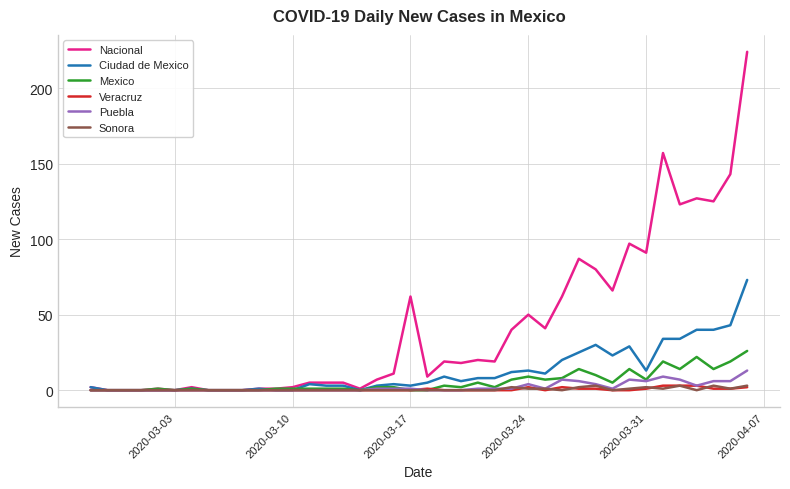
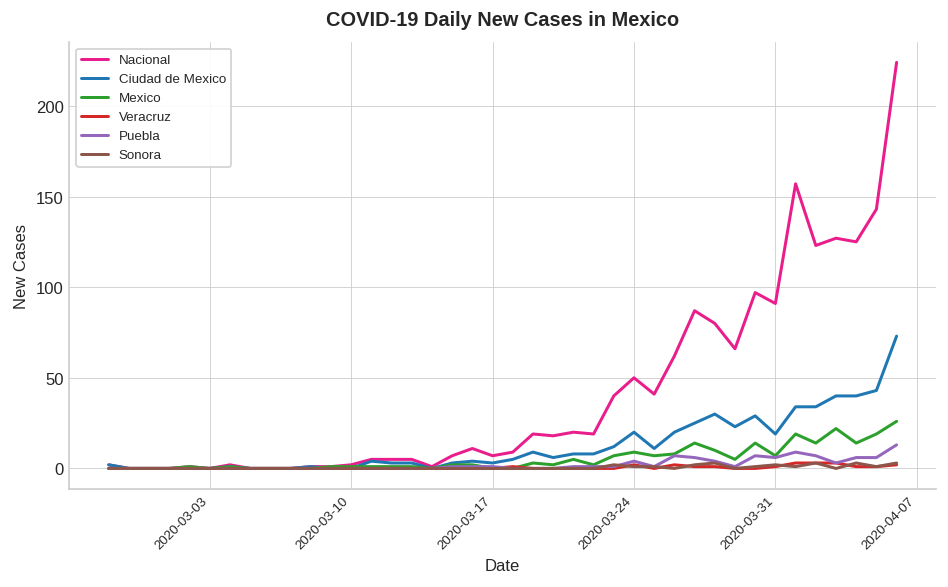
Nacional, 2020-03-17: 62 -> 7
Ciudad de Mexico, 2020-03-24: 13 -> 20
Ciudad de Mexico, 2020-03-31: 13 -> 19
